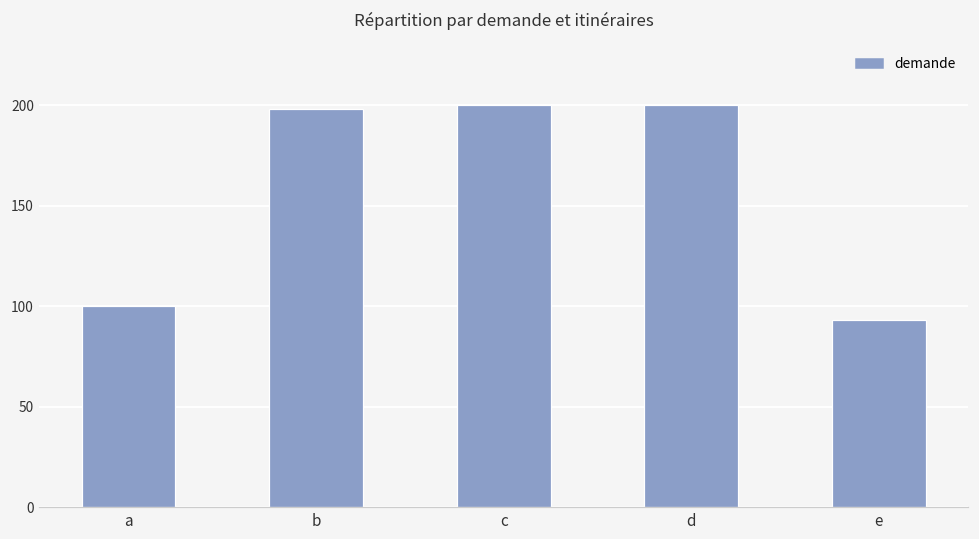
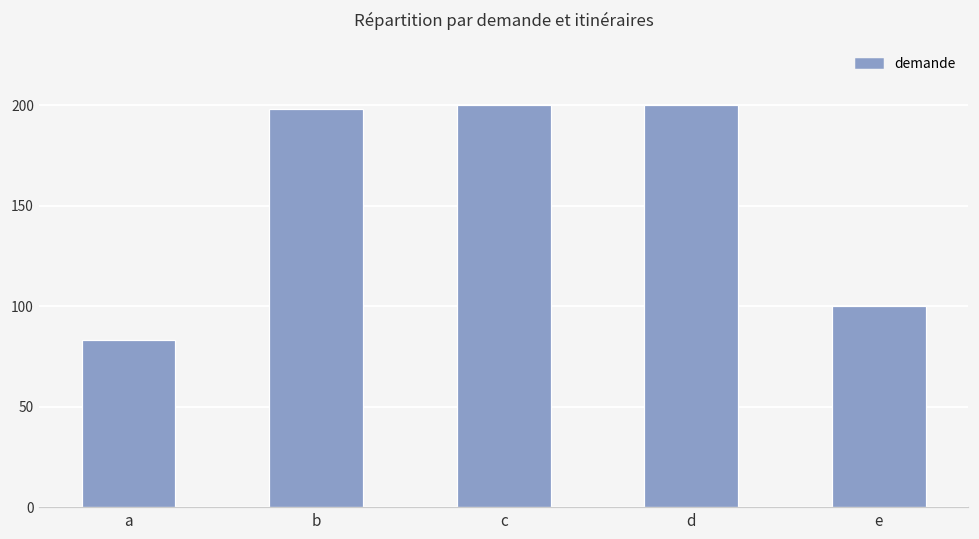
a: 100 -> 83
e: 93 -> 100
